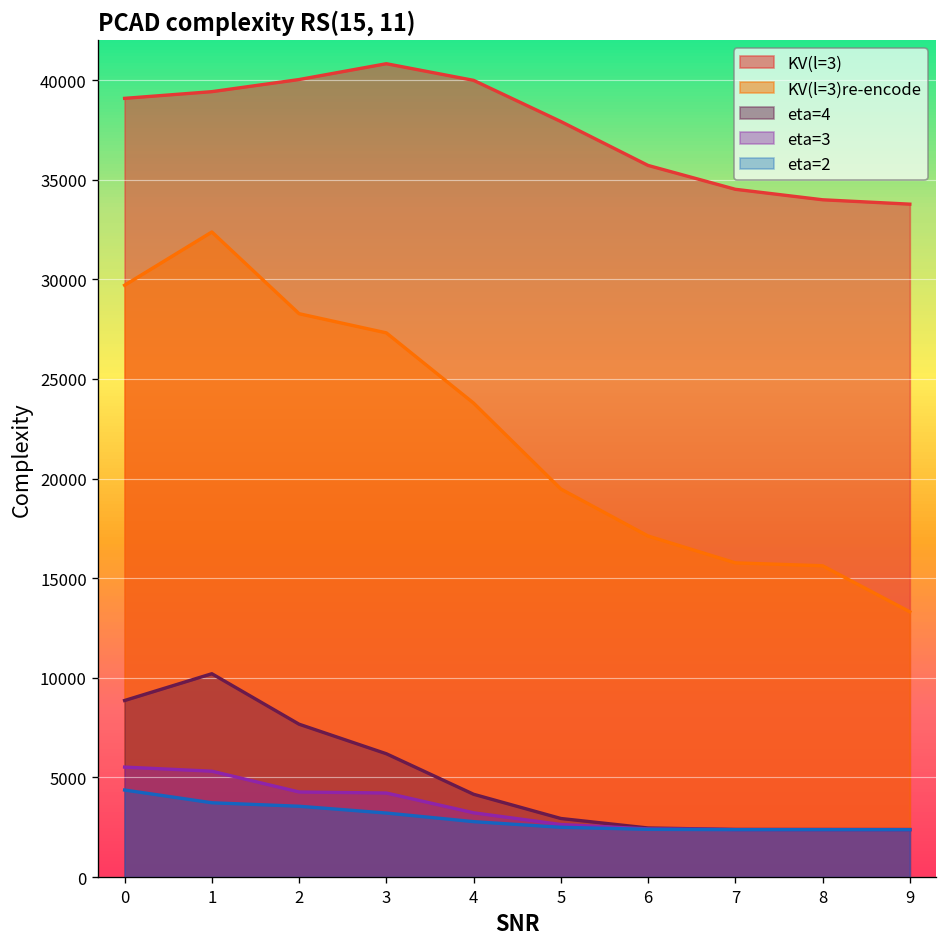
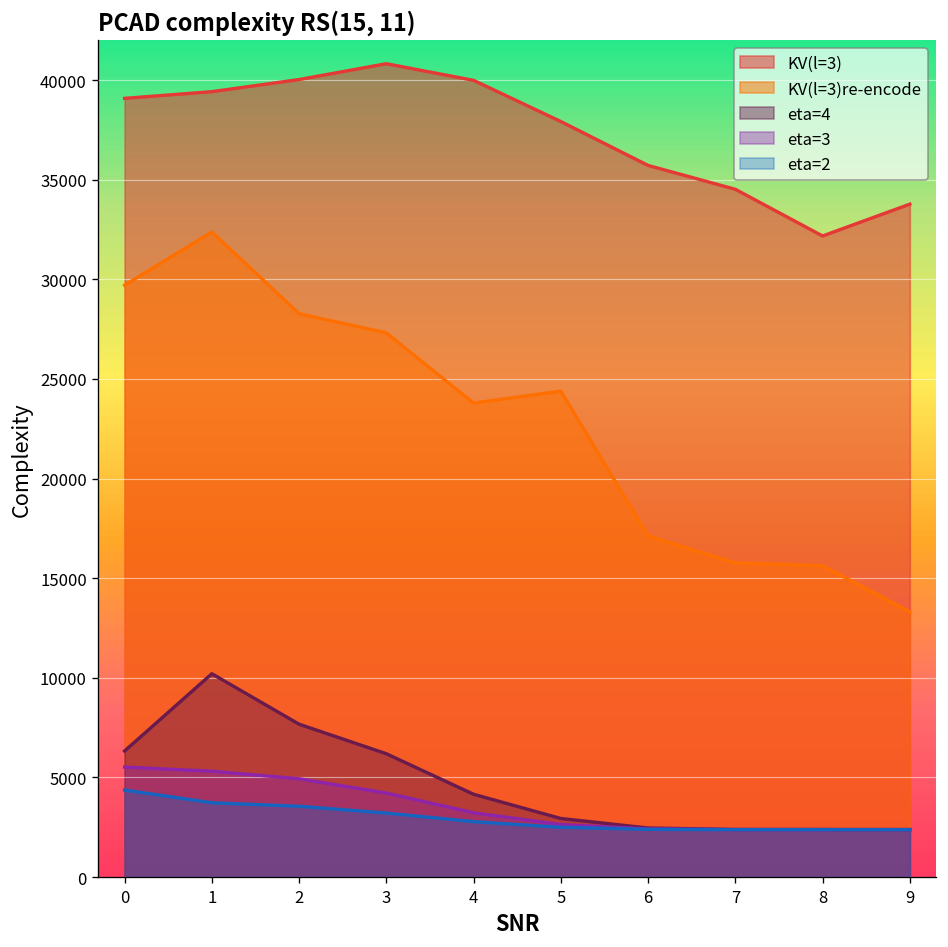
eta=4, 0: 8900 -> 6300
eta=3, 2: 4300 -> 4900
KV(l=3)re-encode, 5: 19500 -> 24400
KV(l=3), 8: 34000 -> 32200
